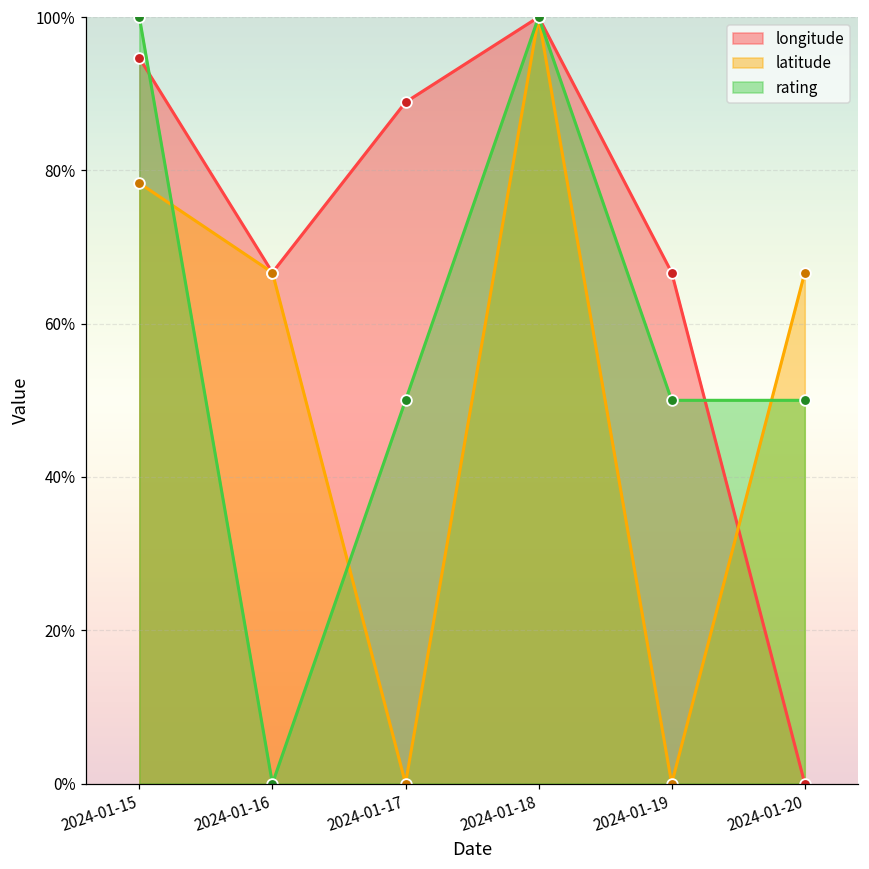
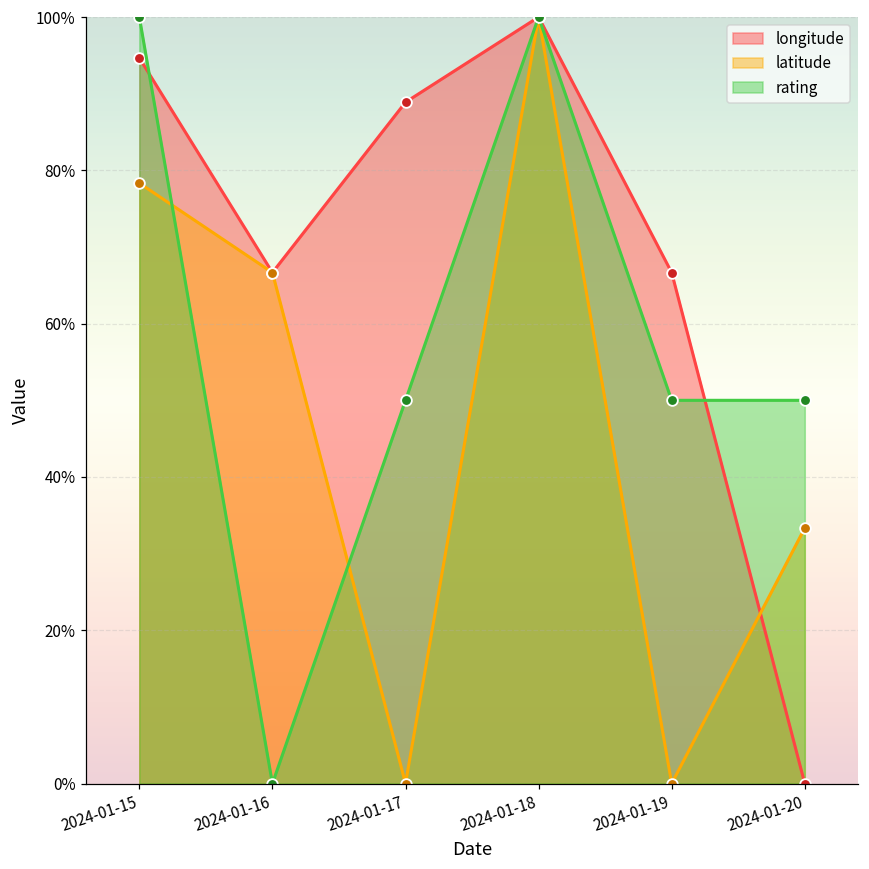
latitude, 2024-01-20: 67% -> 33%
